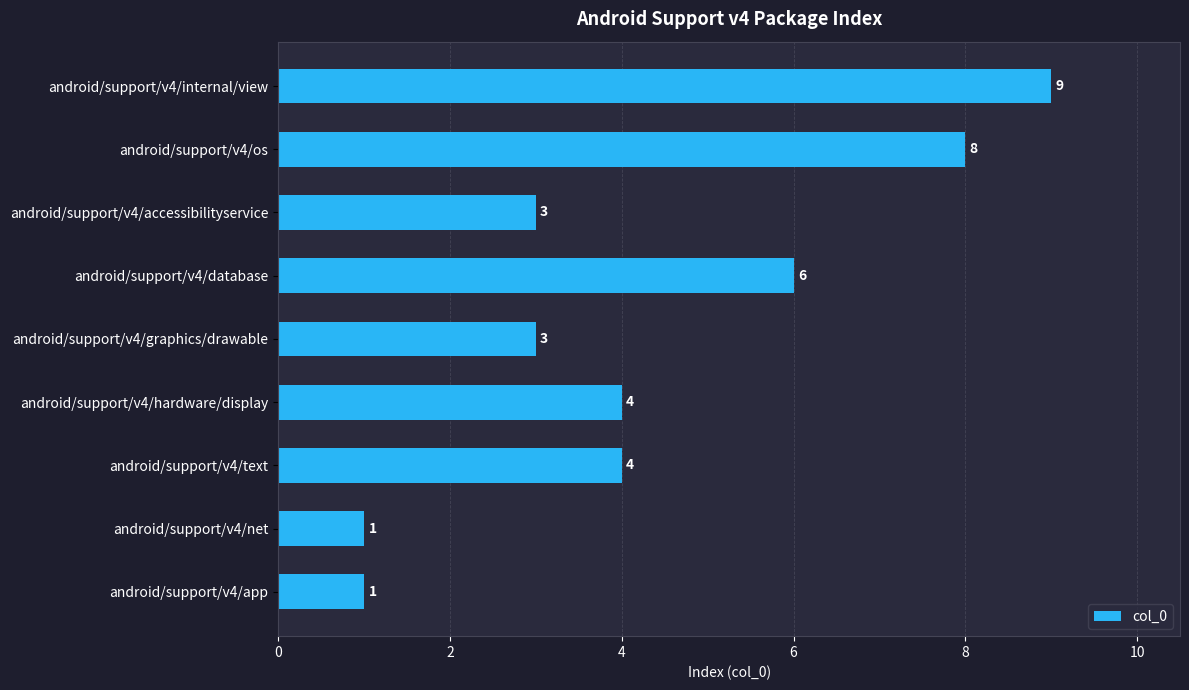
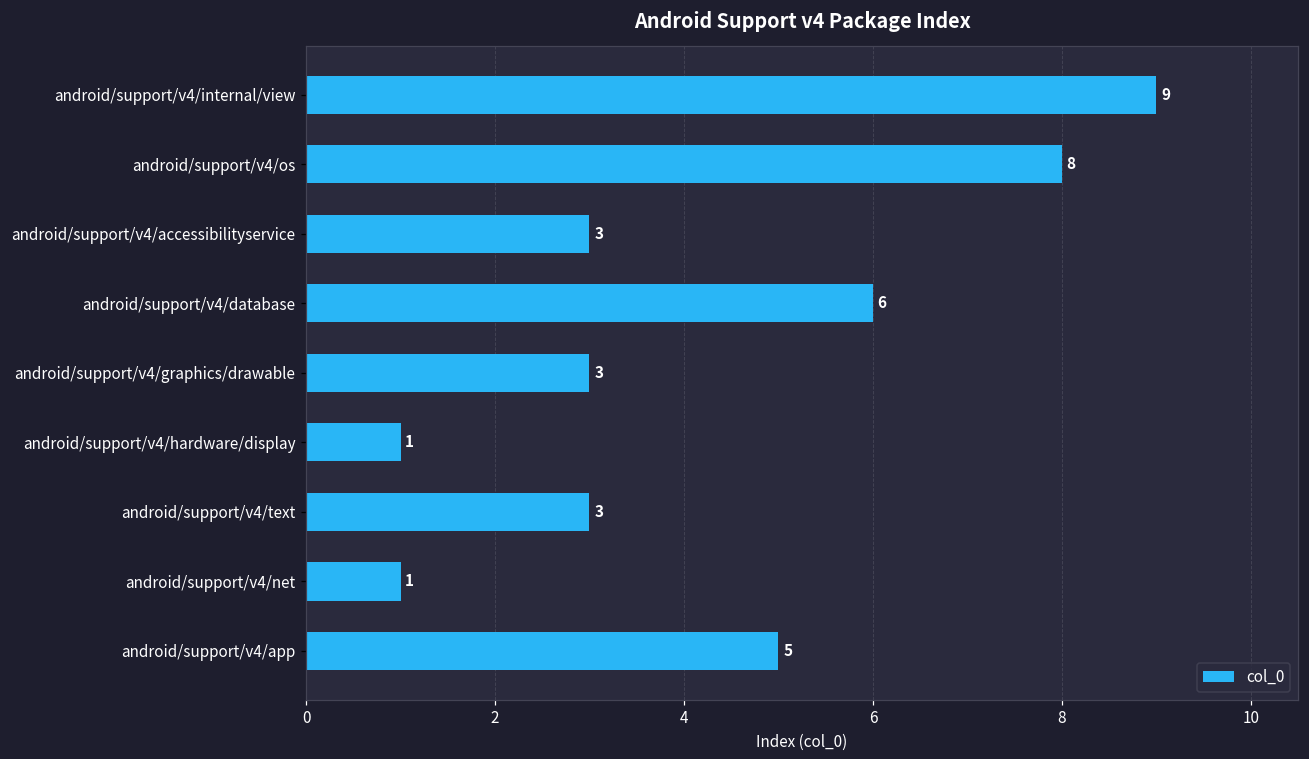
android/support/v4/hardware/display: 4 -> 1
android/support/v4/text: 4 -> 3
android/support/v4/app: 1 -> 5
